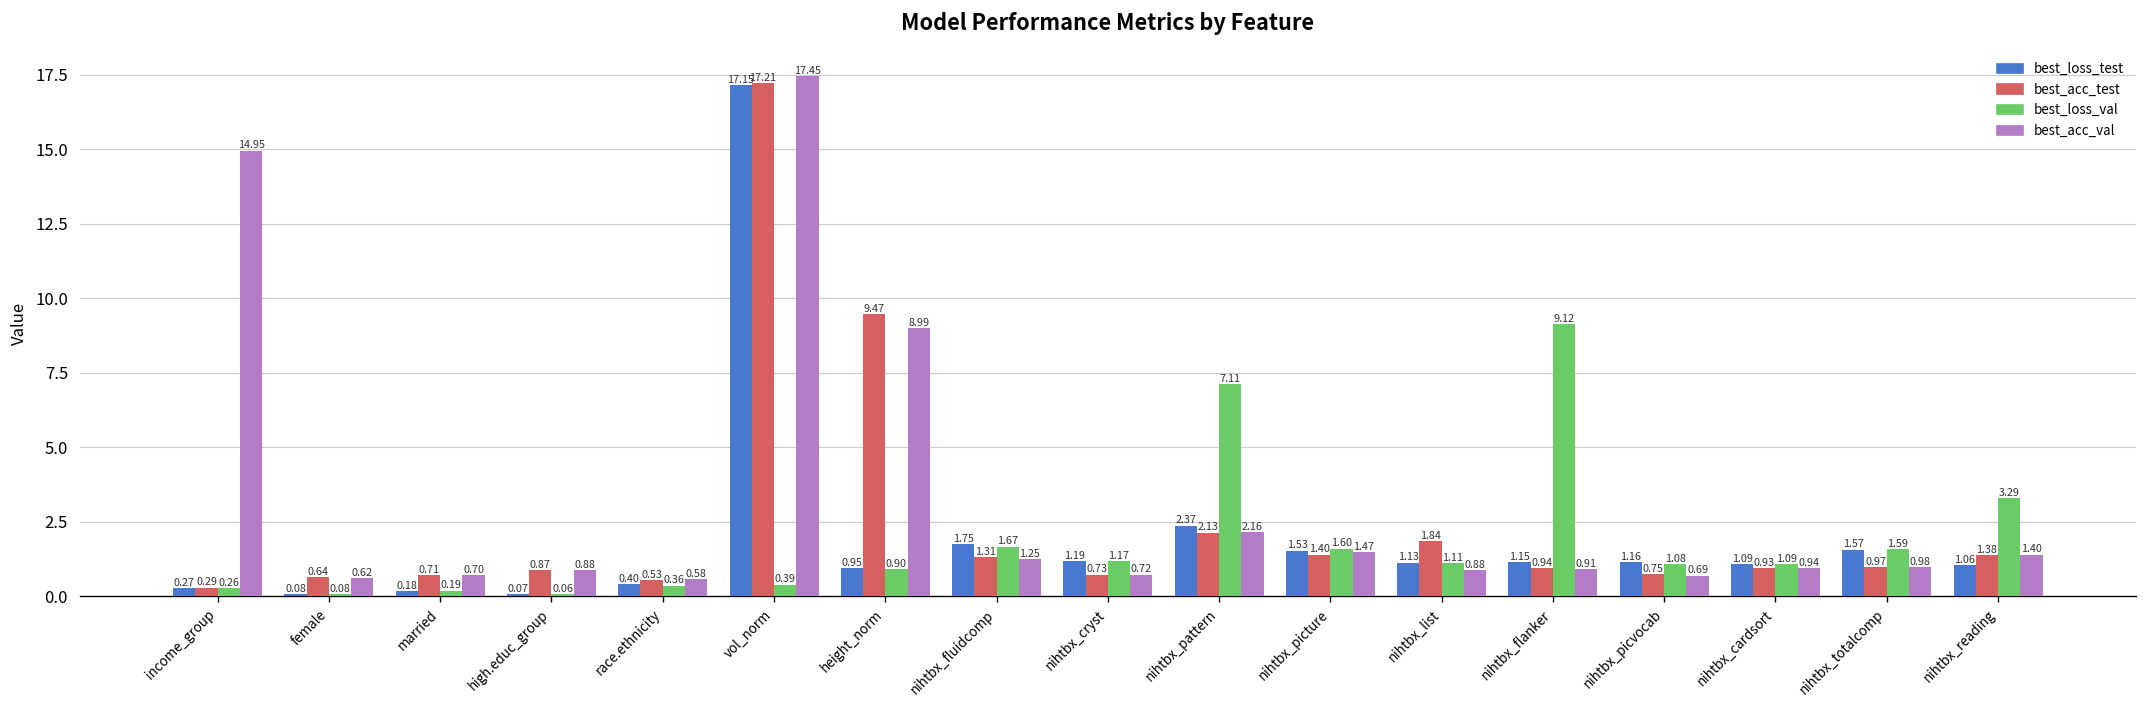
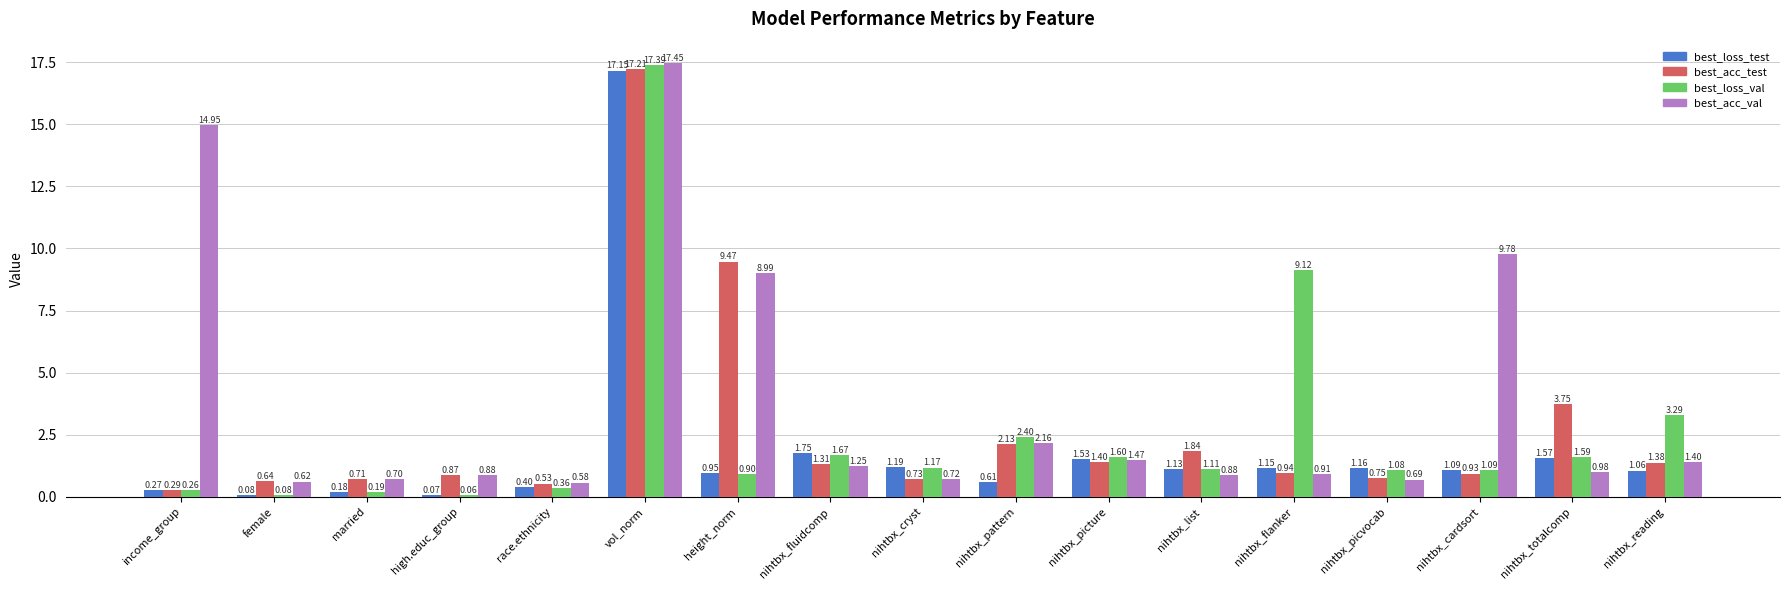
best_loss_val, vol_norm: 0.39 -> 17.39
best_loss_test, nihtbx_pattern: 2.37 -> 0.61
best_loss_val, nihtbx_pattern: 7.11 -> 2.40
best_acc_val, nihtbx_cardsort: 0.94 -> 9.78
best_acc_test, nihtbx_totalcomp: 0.97 -> 3.75
